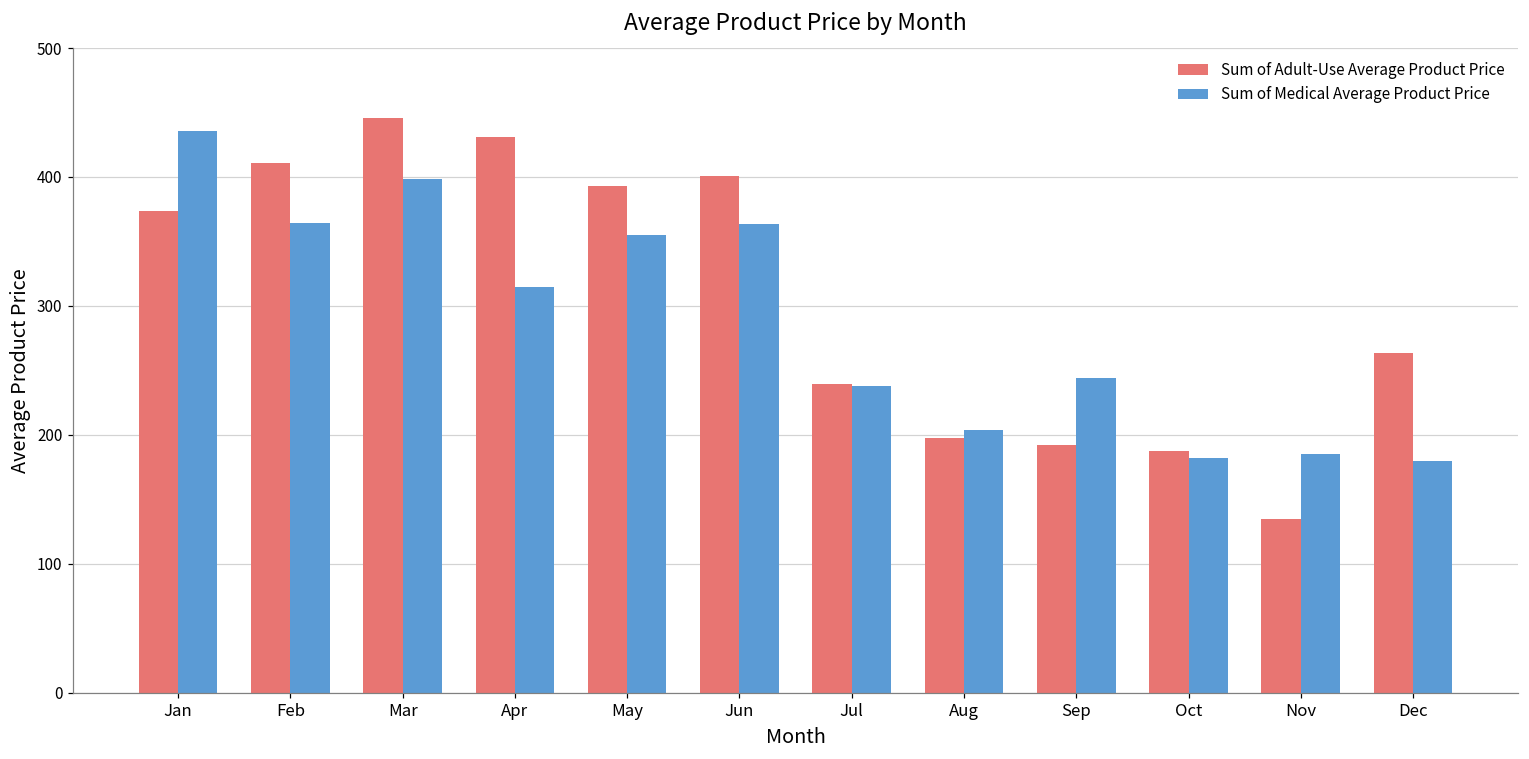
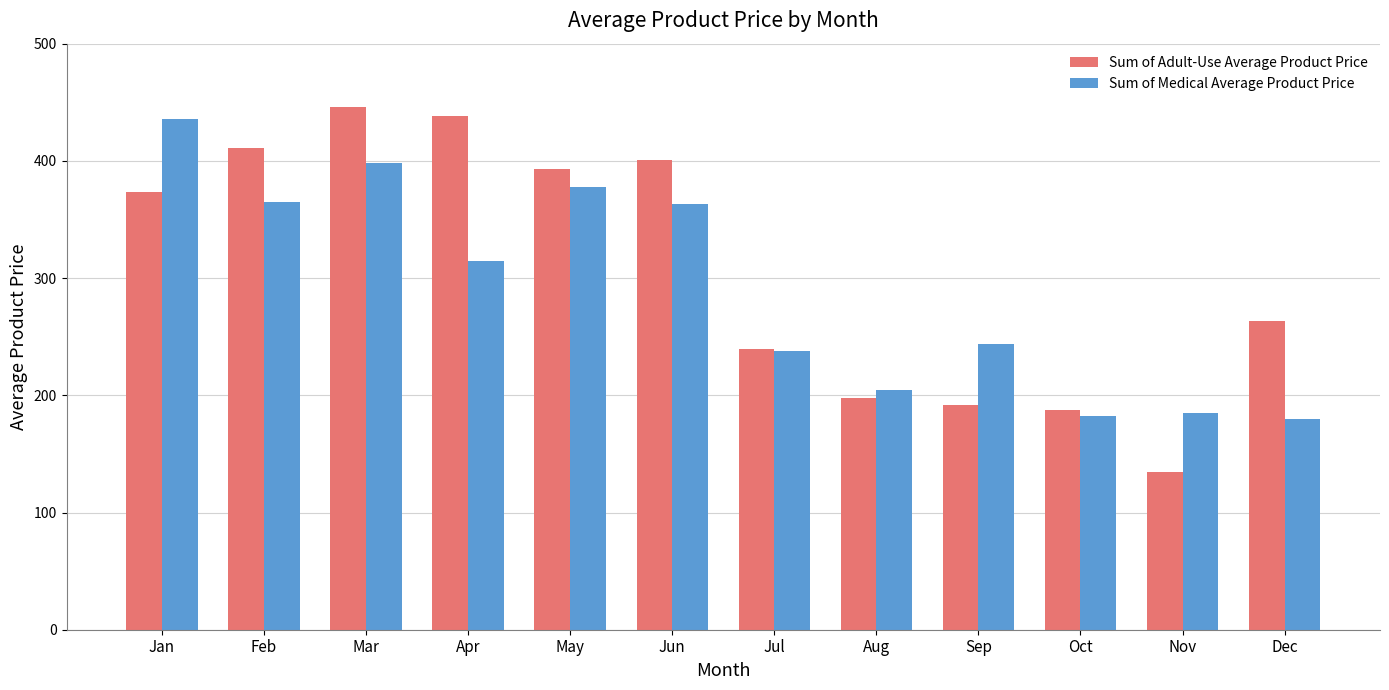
Sum of Adult-Use Average Product Price, Apr: 431 -> 438
Sum of Medical Average Product Price, May: 355 -> 378
